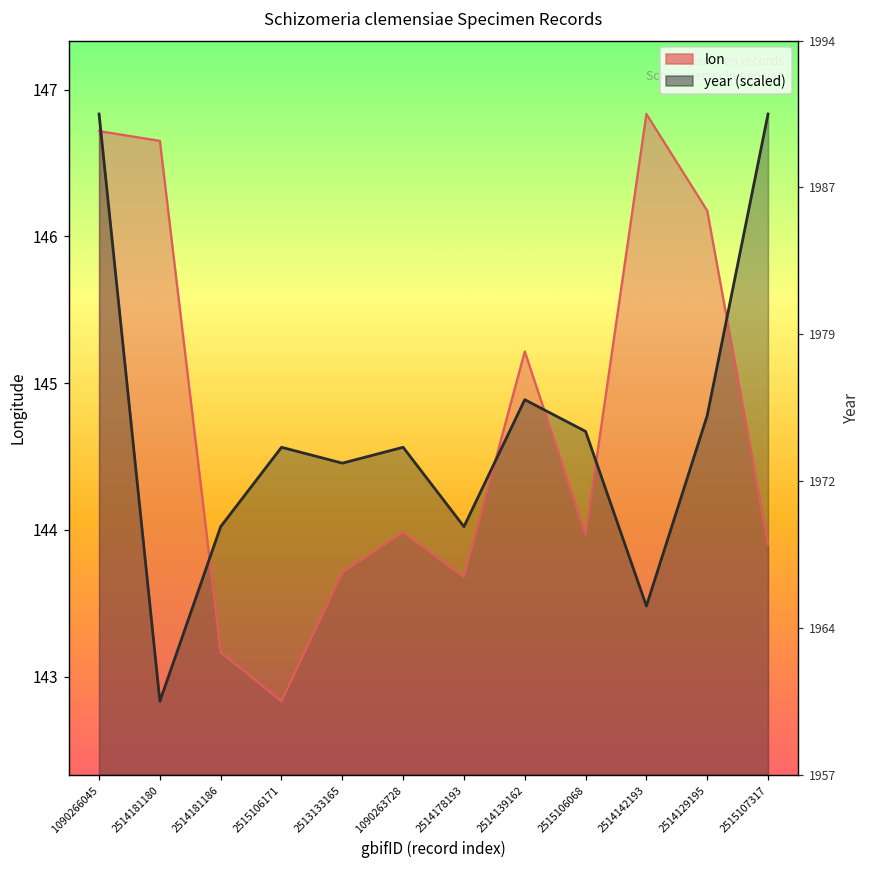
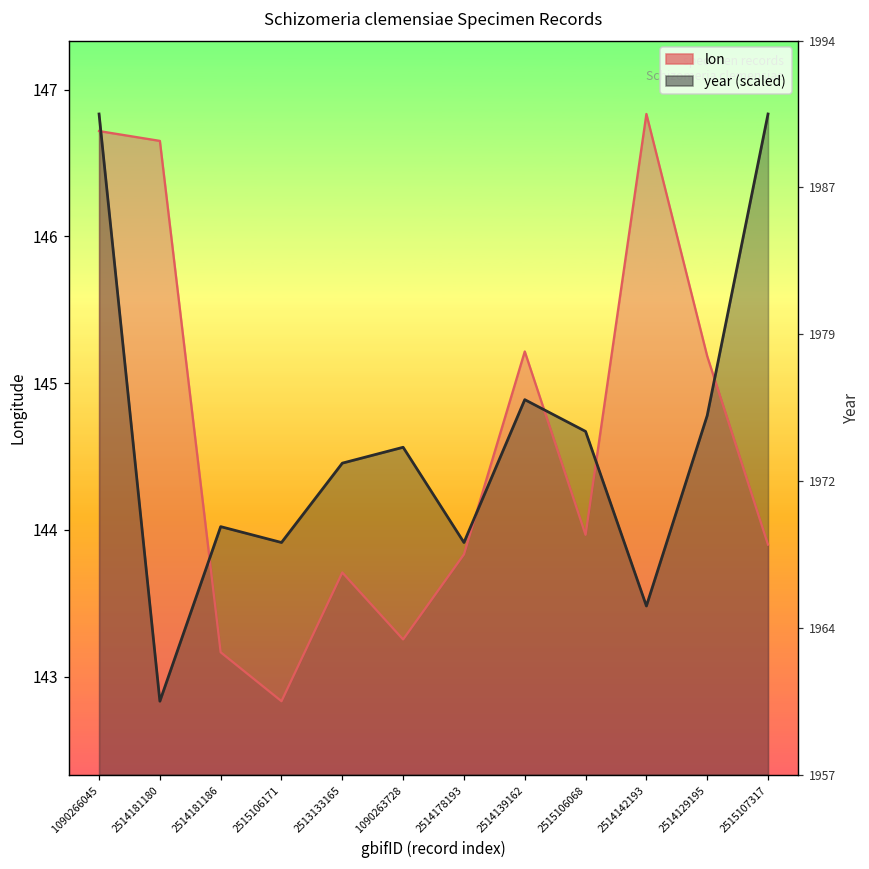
year (scaled), 2515106171: 144.56 -> 143.91
lon, 1090263728: 143.98 -> 143.25
lon, 2514178193: 143.68 -> 143.83
year (scaled), 2514178193: 144.02 -> 143.91
lon, 2514129195: 146.17 -> 145.18
